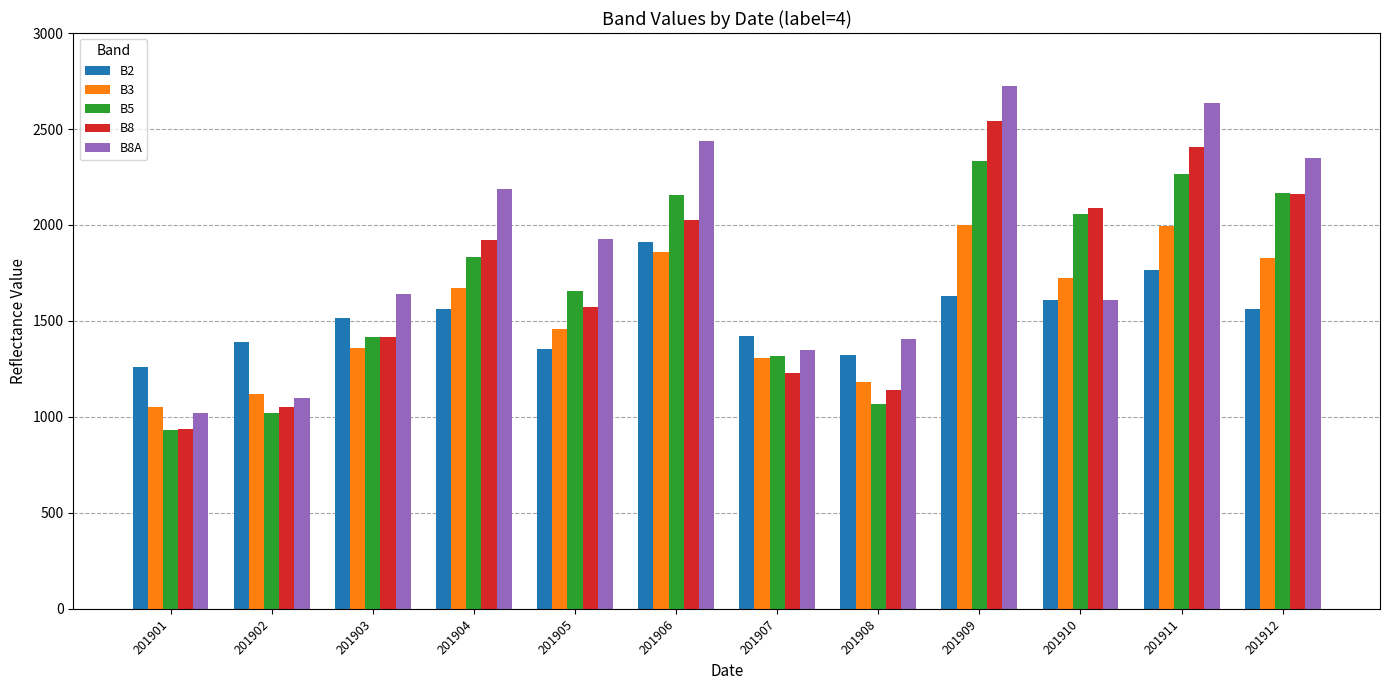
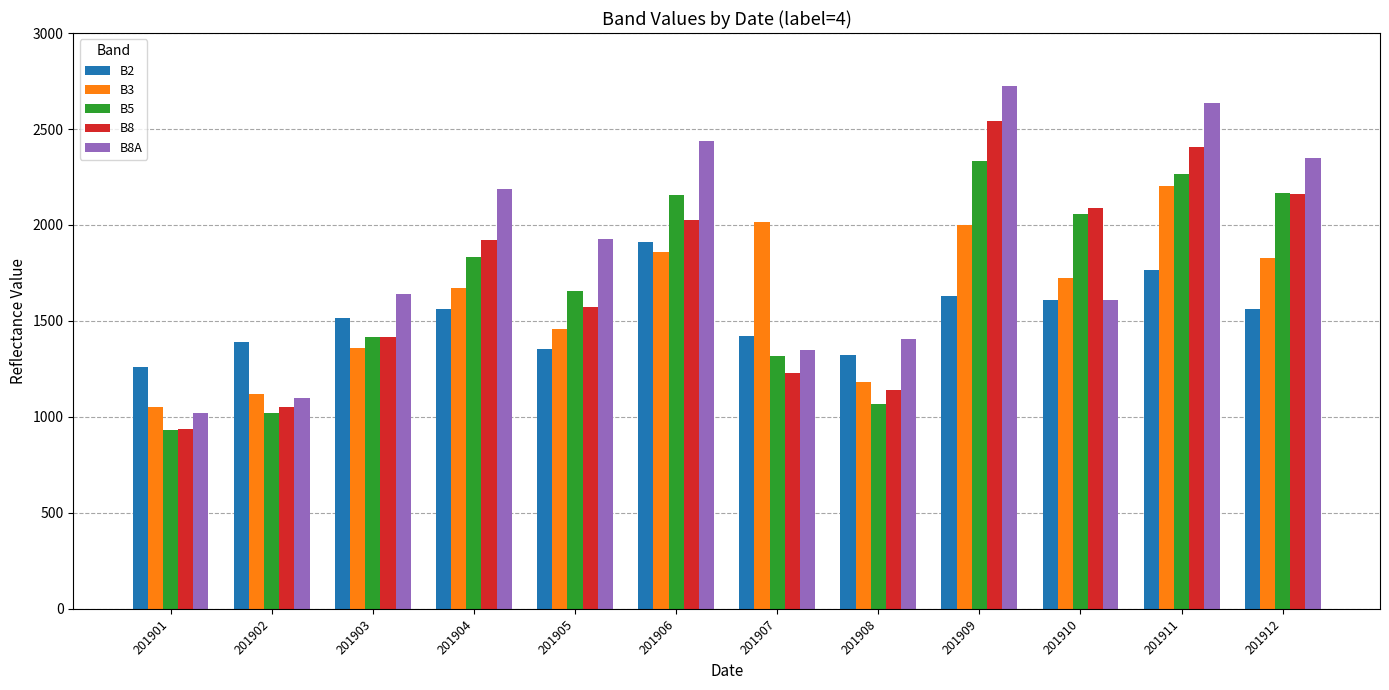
B3, 201907: 1310 -> 2020
B3, 201911: 1990 -> 2200
